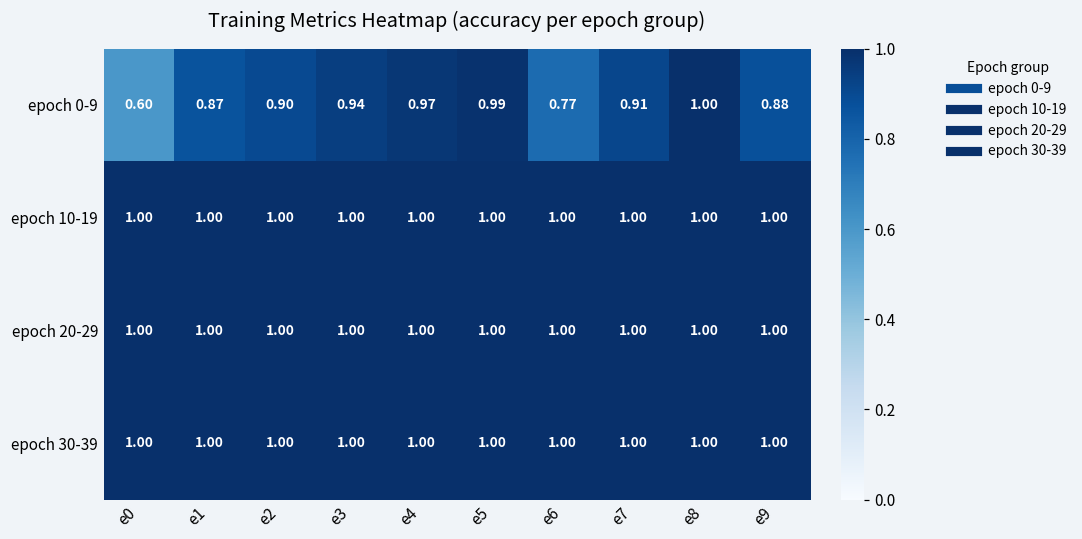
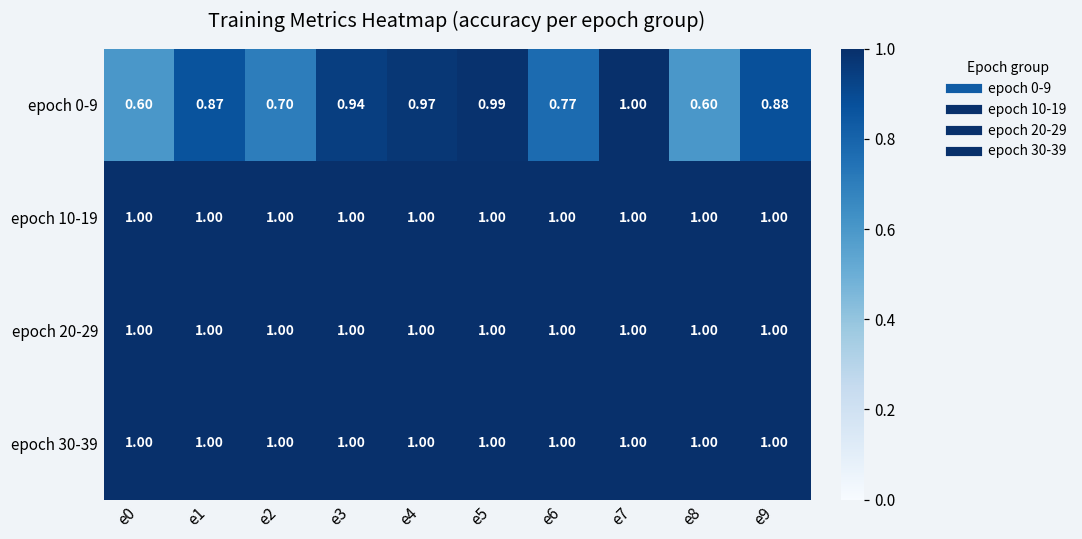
epoch 0-9, e2: 0.90 -> 0.70
epoch 0-9, e7: 0.91 -> 1.00
epoch 0-9, e8: 1.00 -> 0.60
